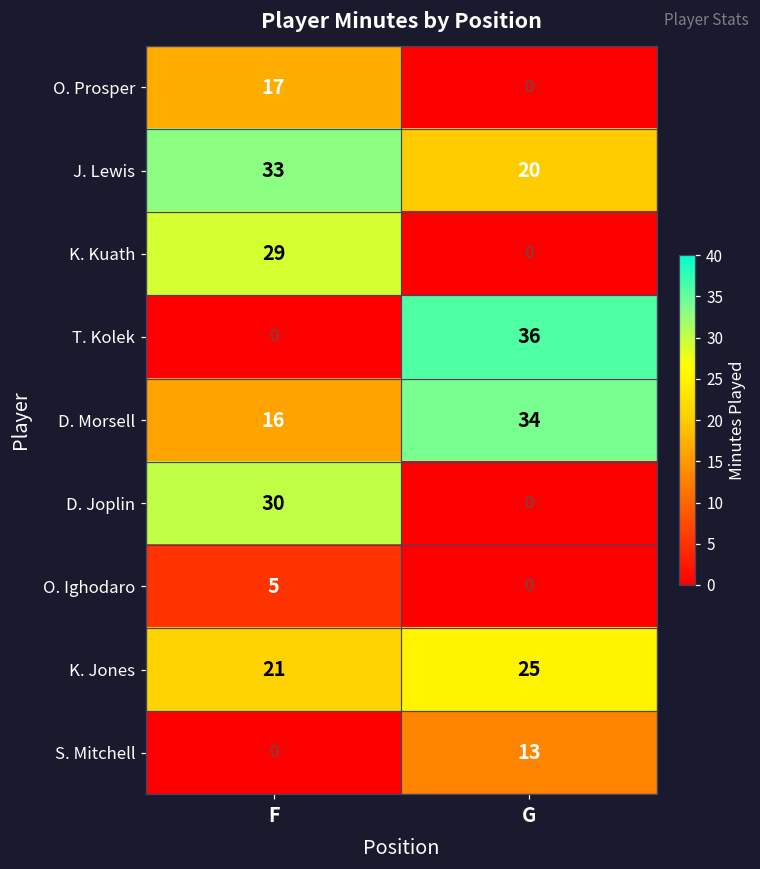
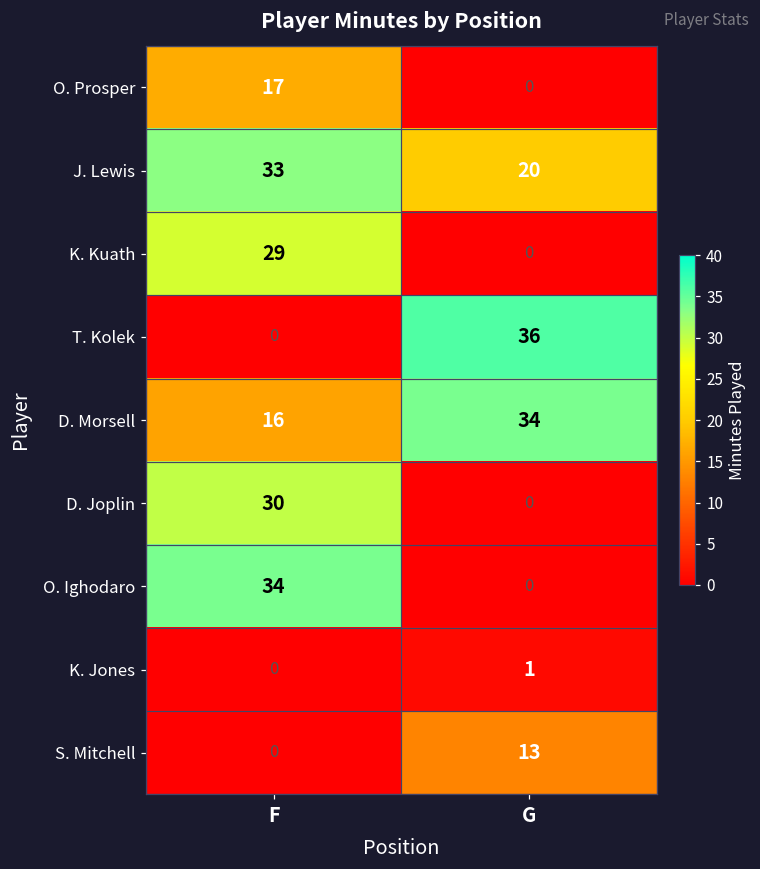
O. Ighodaro, F: 5 -> 34
K. Jones, F: 21 -> 0
K. Jones, G: 25 -> 1
